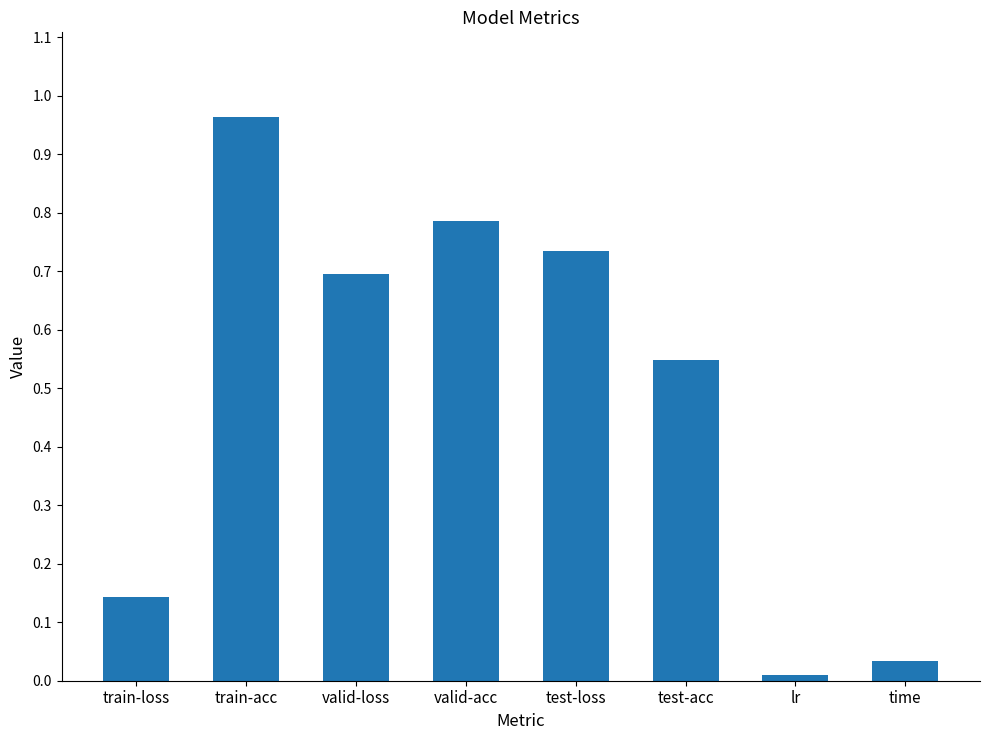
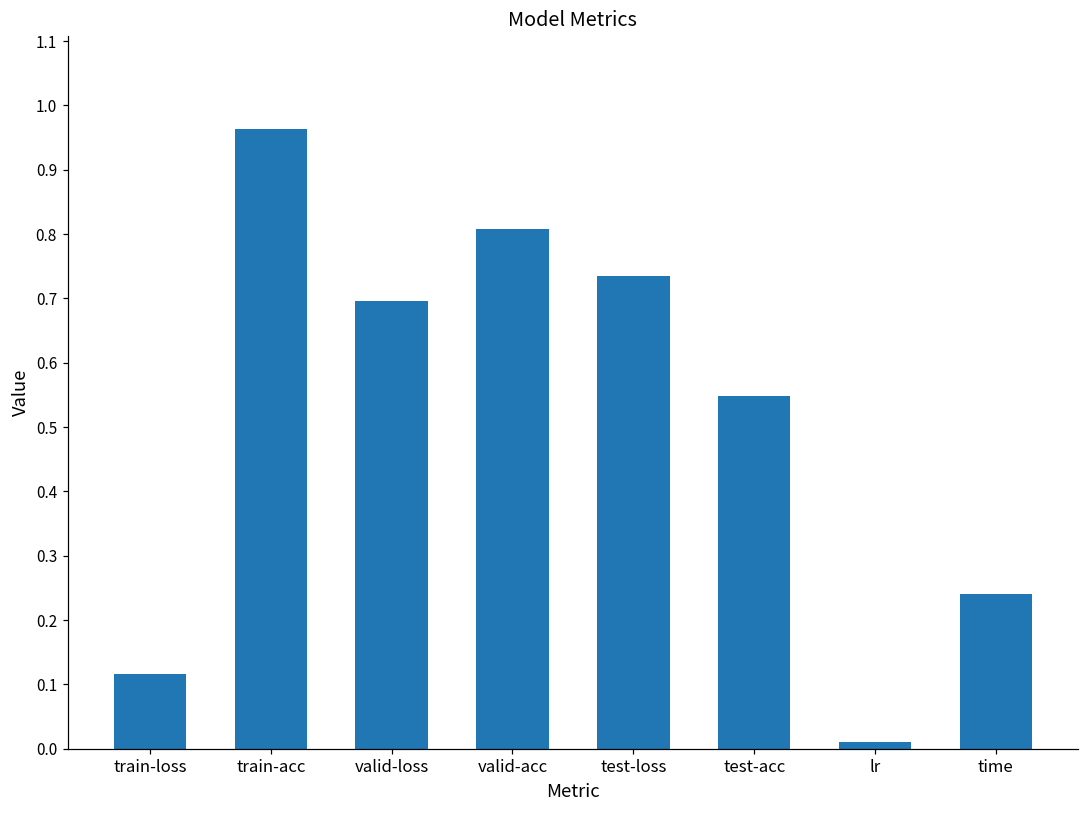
train-loss: 0.14 -> 0.12
valid-acc: 0.79 -> 0.81
time: 0.03 -> 0.24
